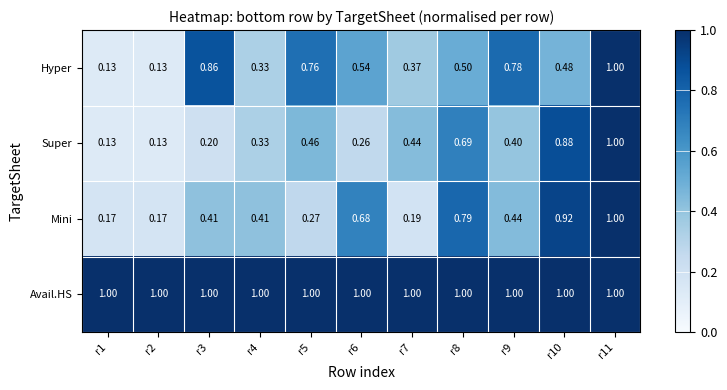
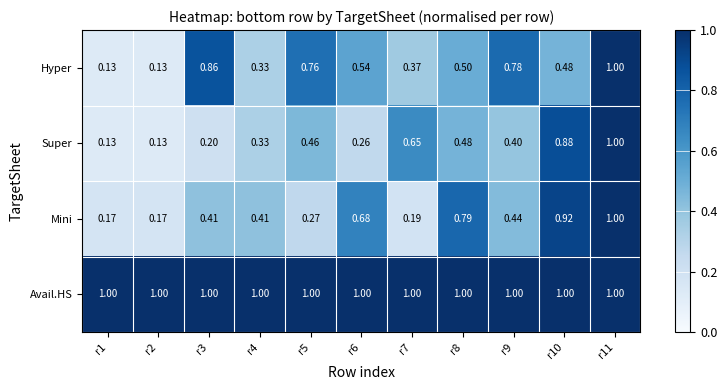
Super, r7: 0.44 -> 0.65
Super, r8: 0.69 -> 0.48
